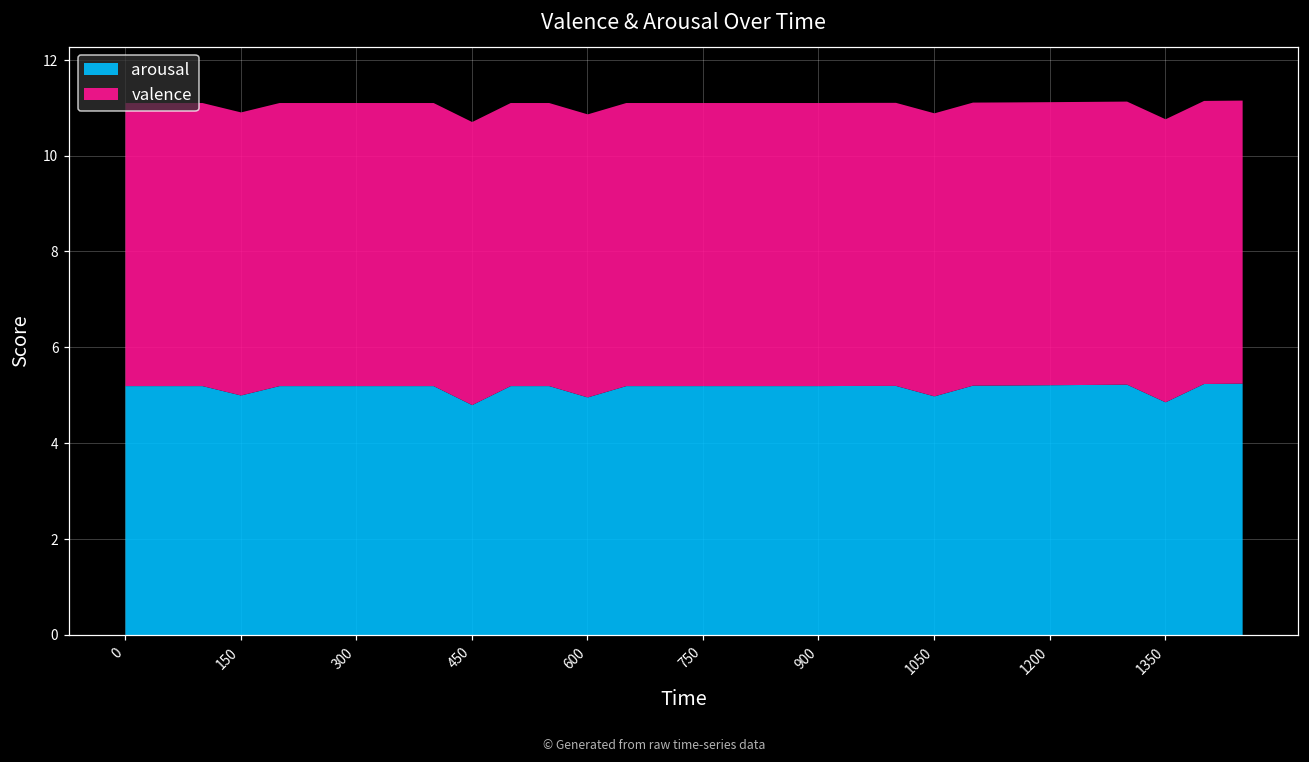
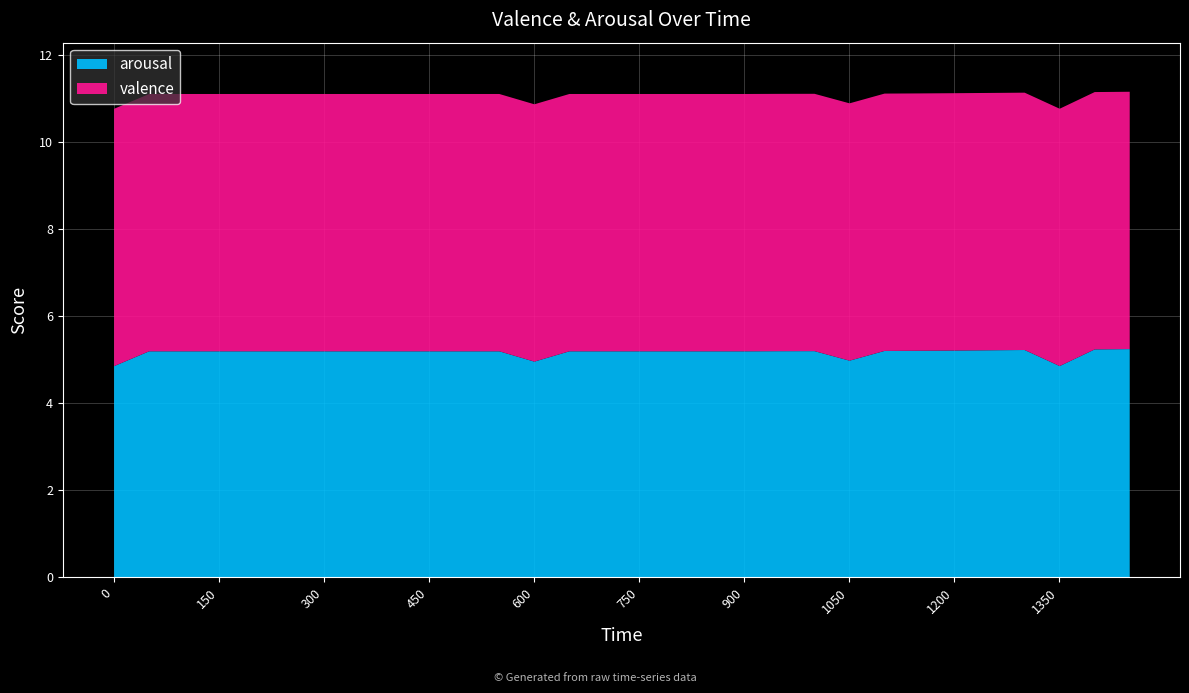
arousal, 0: 5.2 -> 4.9
arousal, 150: 5.0 -> 5.2
arousal, 450: 4.8 -> 5.2
